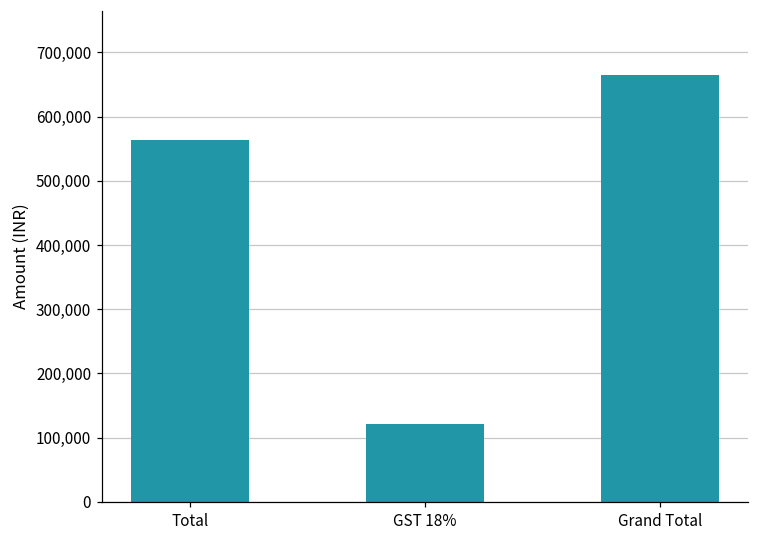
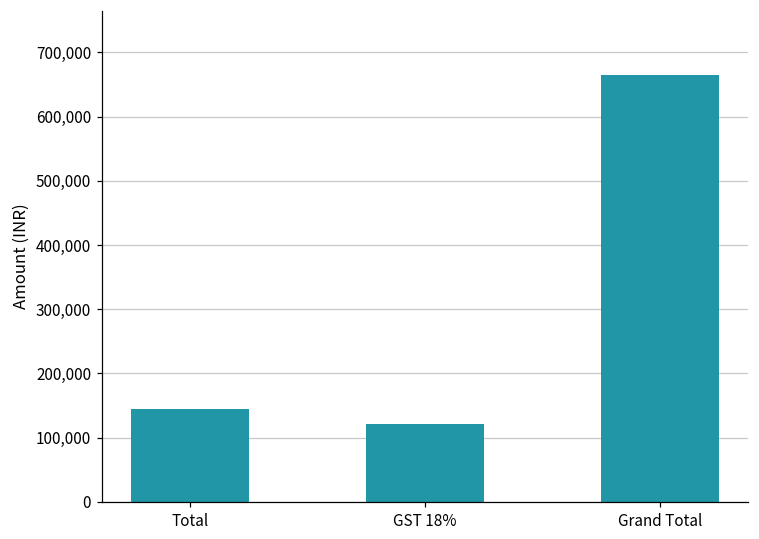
Total: 560,000 -> 140,000
